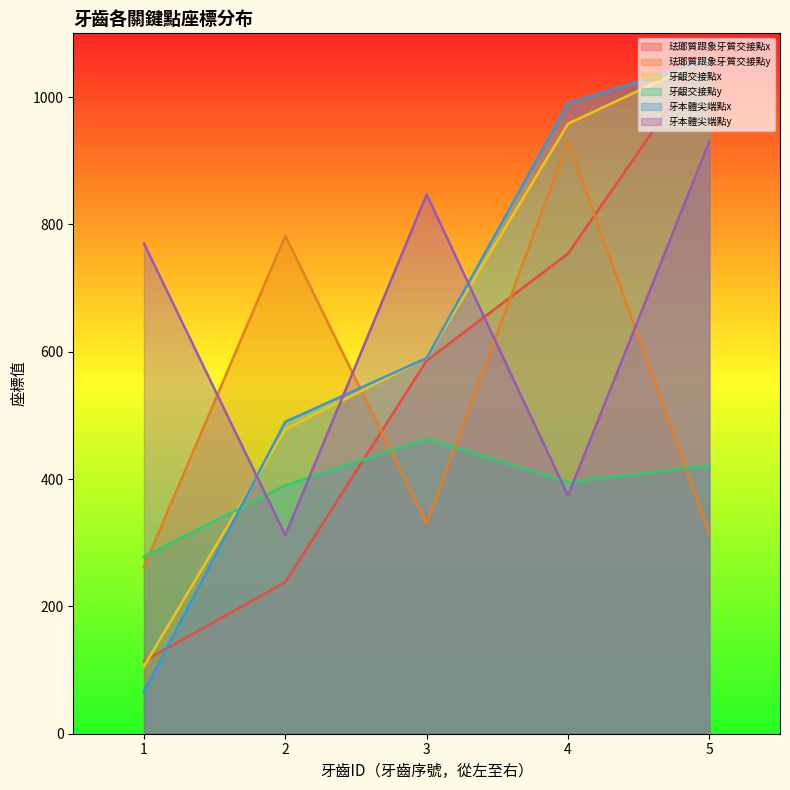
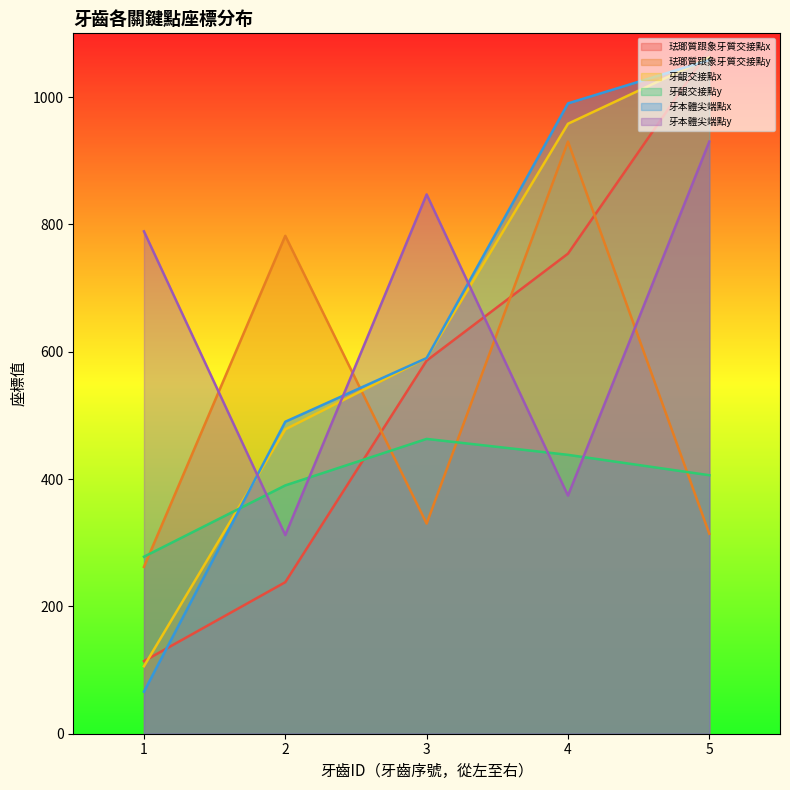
牙本體尖端點y, 1: 770 -> 790
牙齦交接點y, 4: 400 -> 440
牙齦交接點y, 5: 420 -> 410
